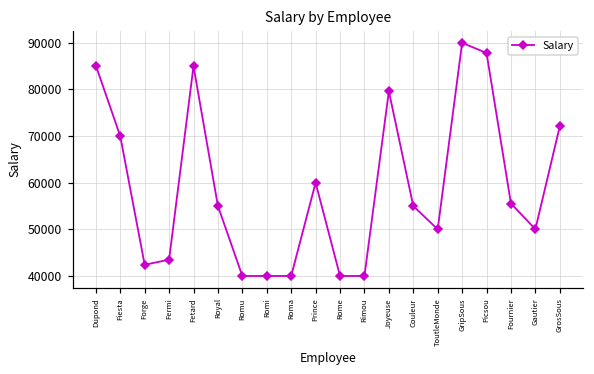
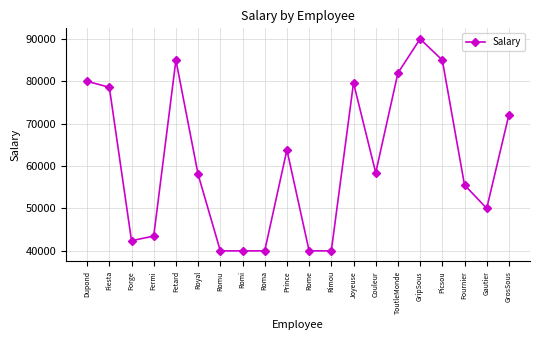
Dupond: 85000 -> 80000
Fiesta: 70000 -> 79000
Royal: 55000 -> 58000
Prince: 60000 -> 64000
Couleur: 55000 -> 58000
ToutleMonde: 50000 -> 82000
Picsou: 88000 -> 85000
